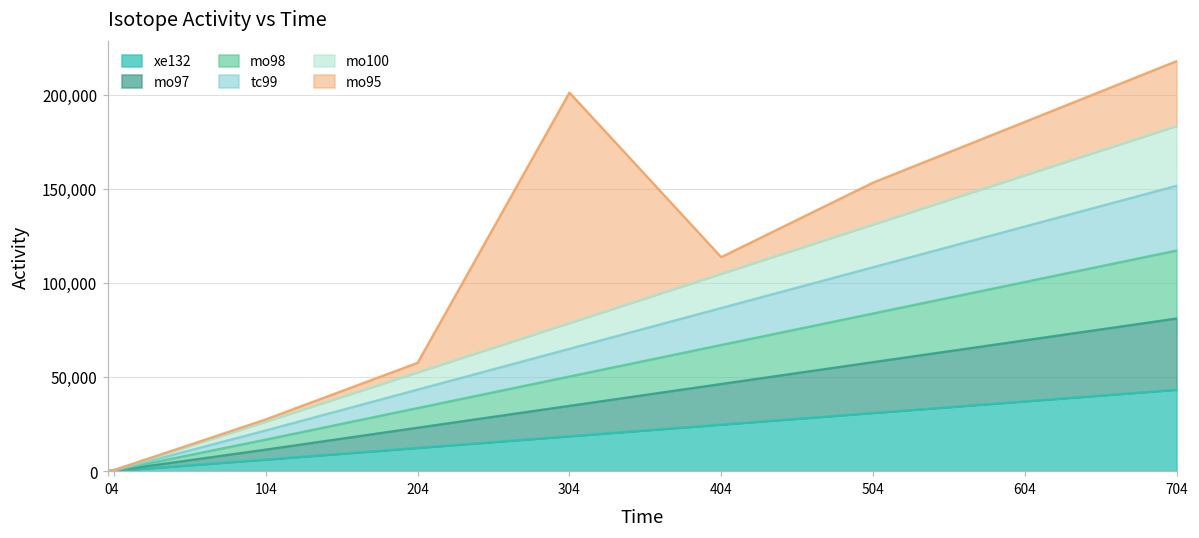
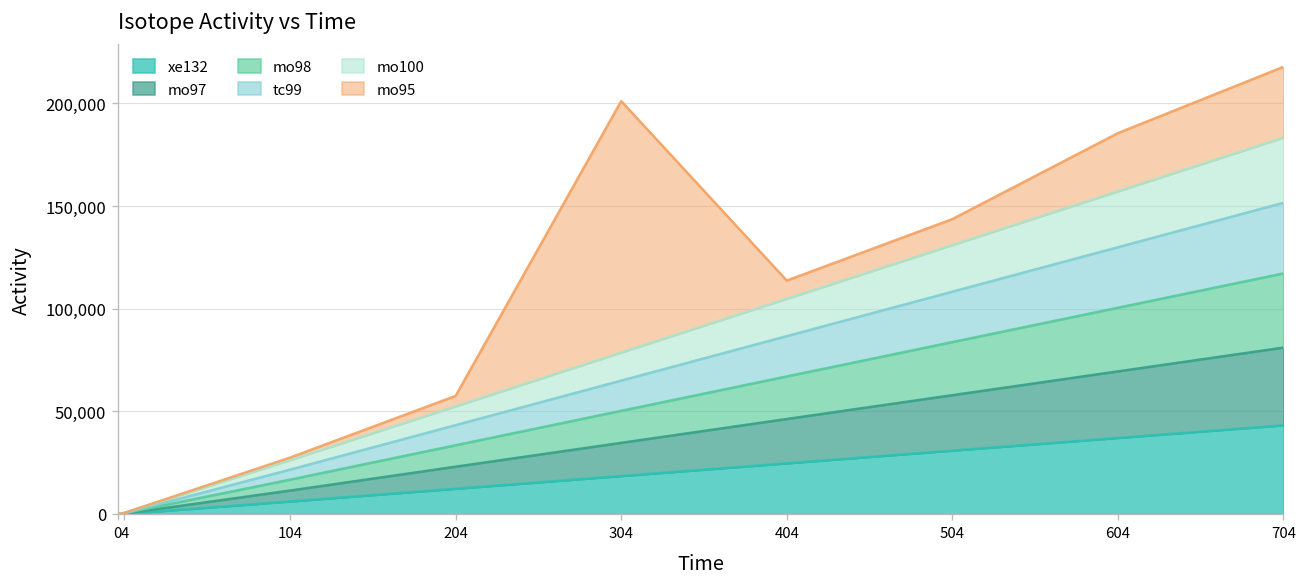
mo95, 504: 22,000 -> 13,000
